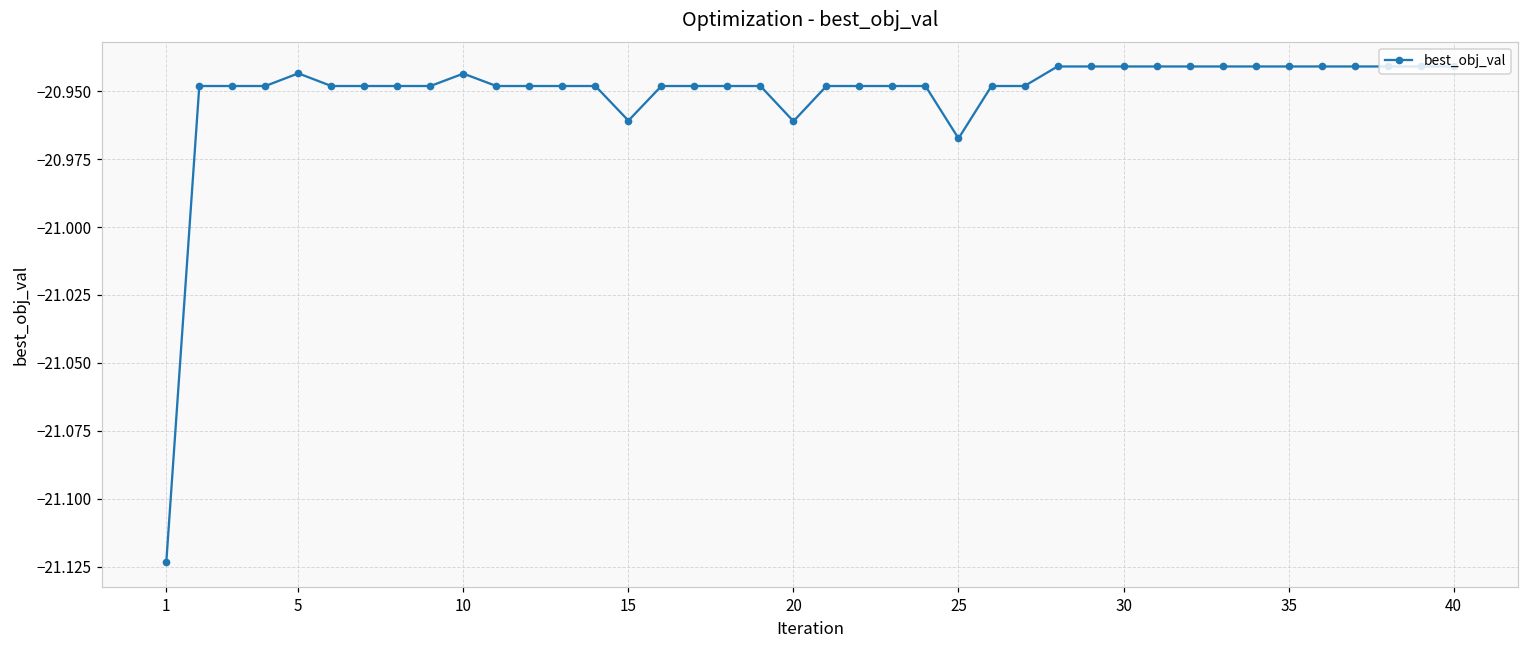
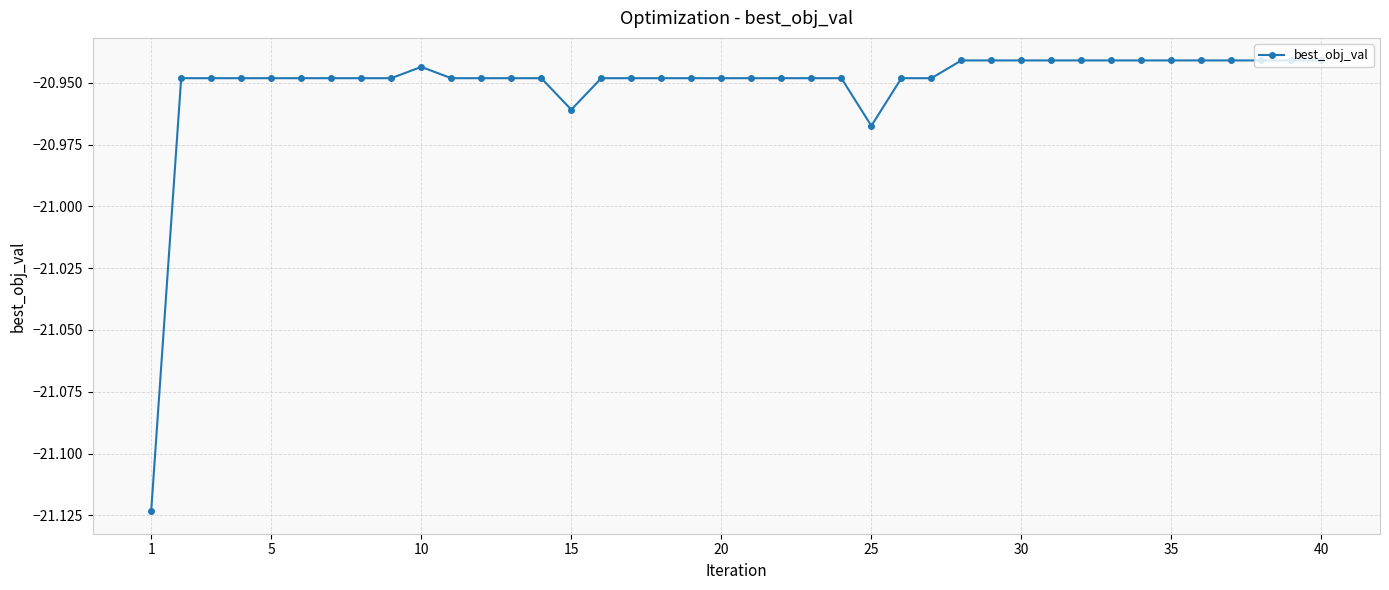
5: -20.943 -> -20.948
20: -20.961 -> -20.948
